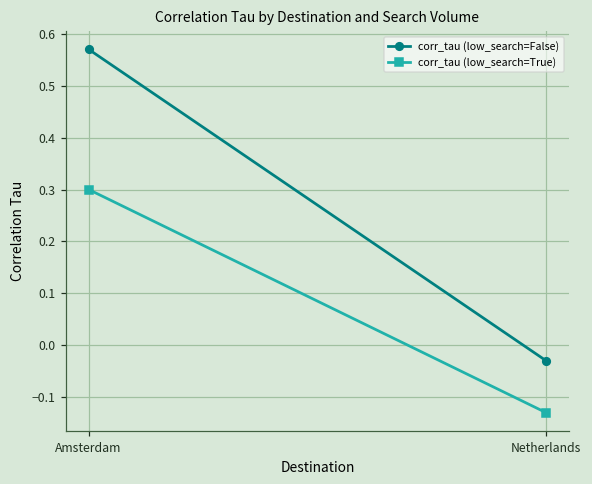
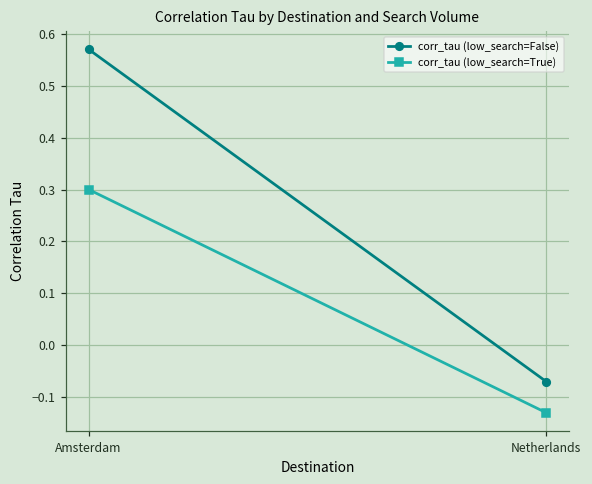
corr_tau (low_search=False), Netherlands: -0.03 -> -0.07
